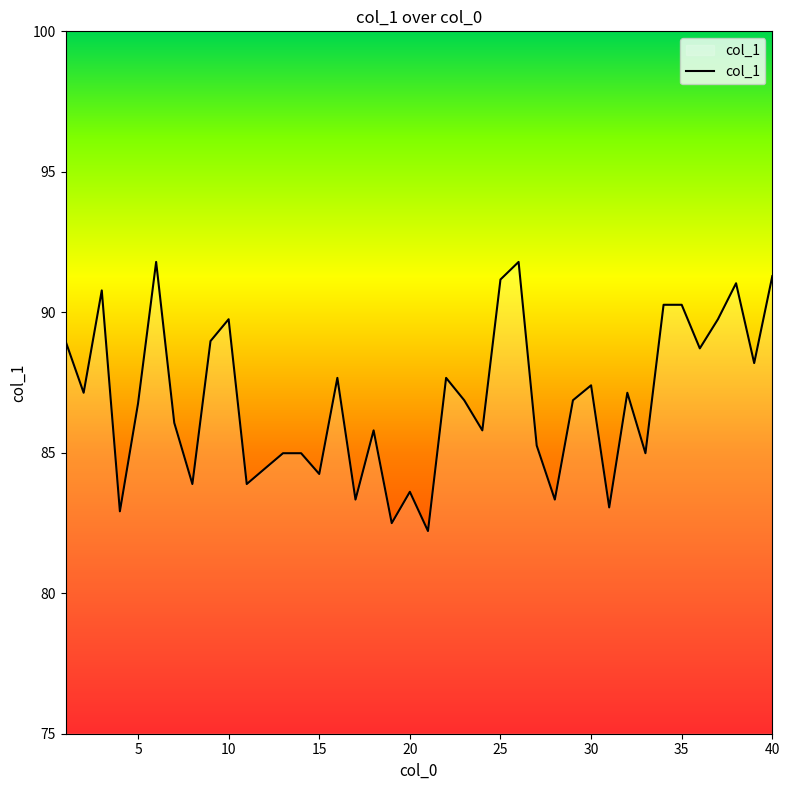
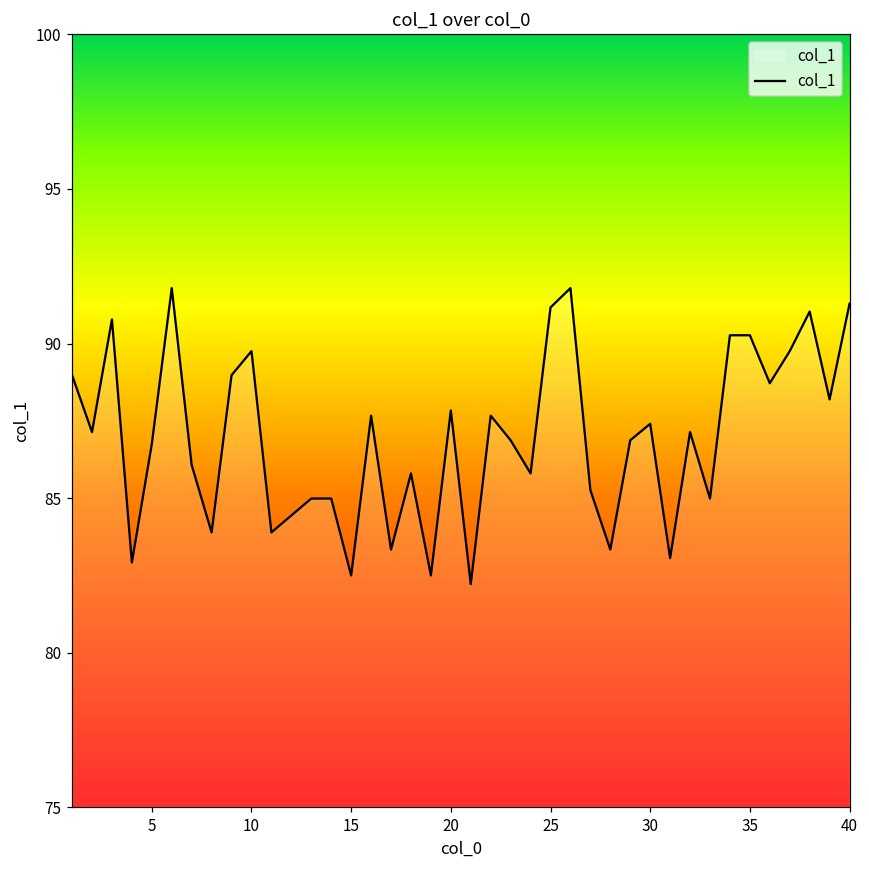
15: 84.2 -> 82.5
20: 83.6 -> 87.8
